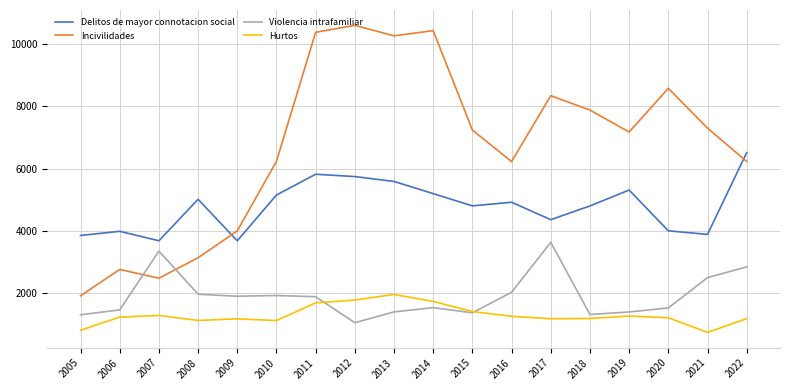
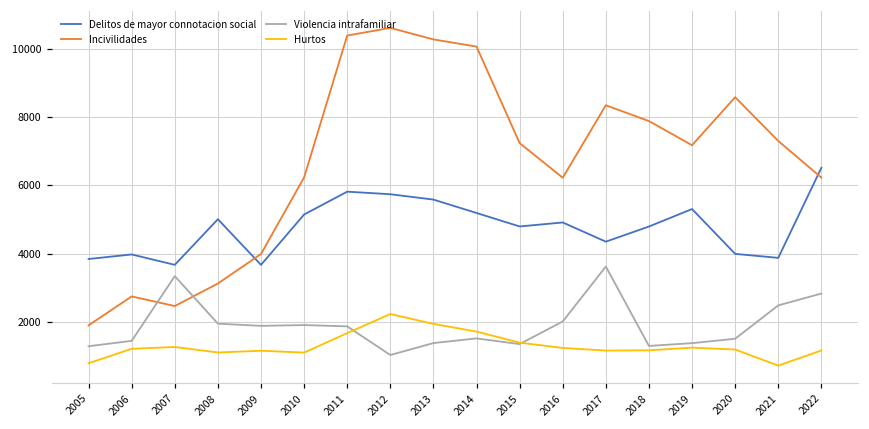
Hurtos, 2012: 1800 -> 2200
Incivilidades, 2014: 10400 -> 10100
